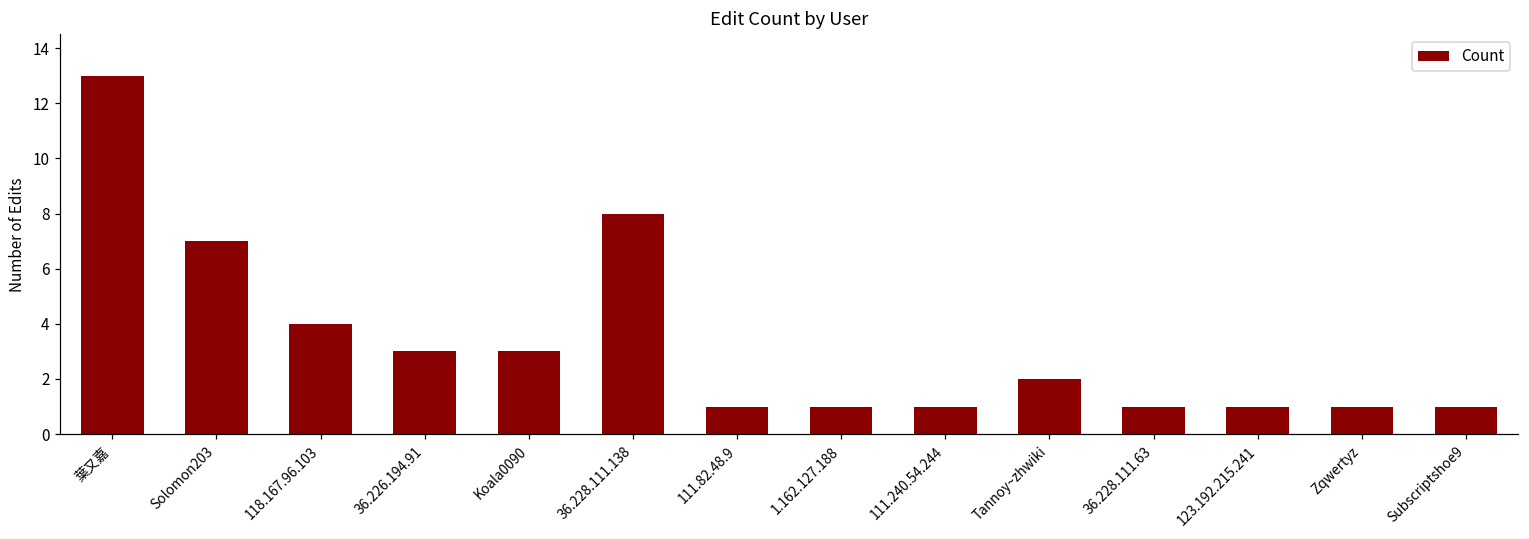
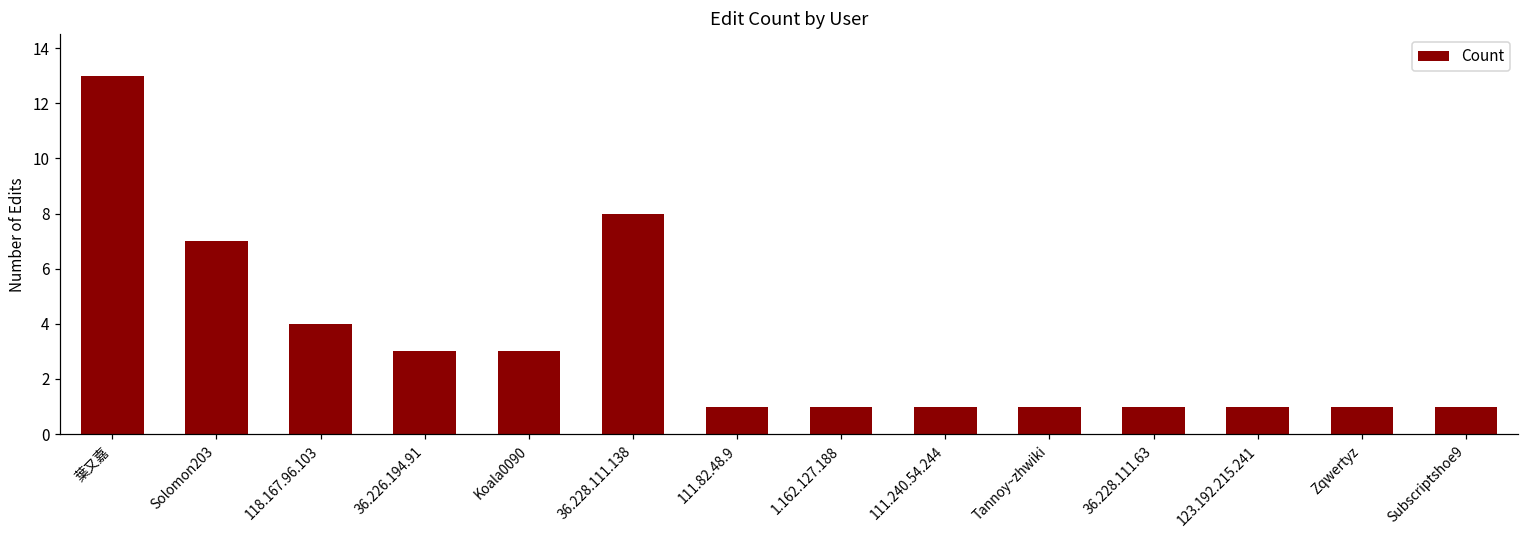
Tannoy~zhwiki: 2 -> 1
